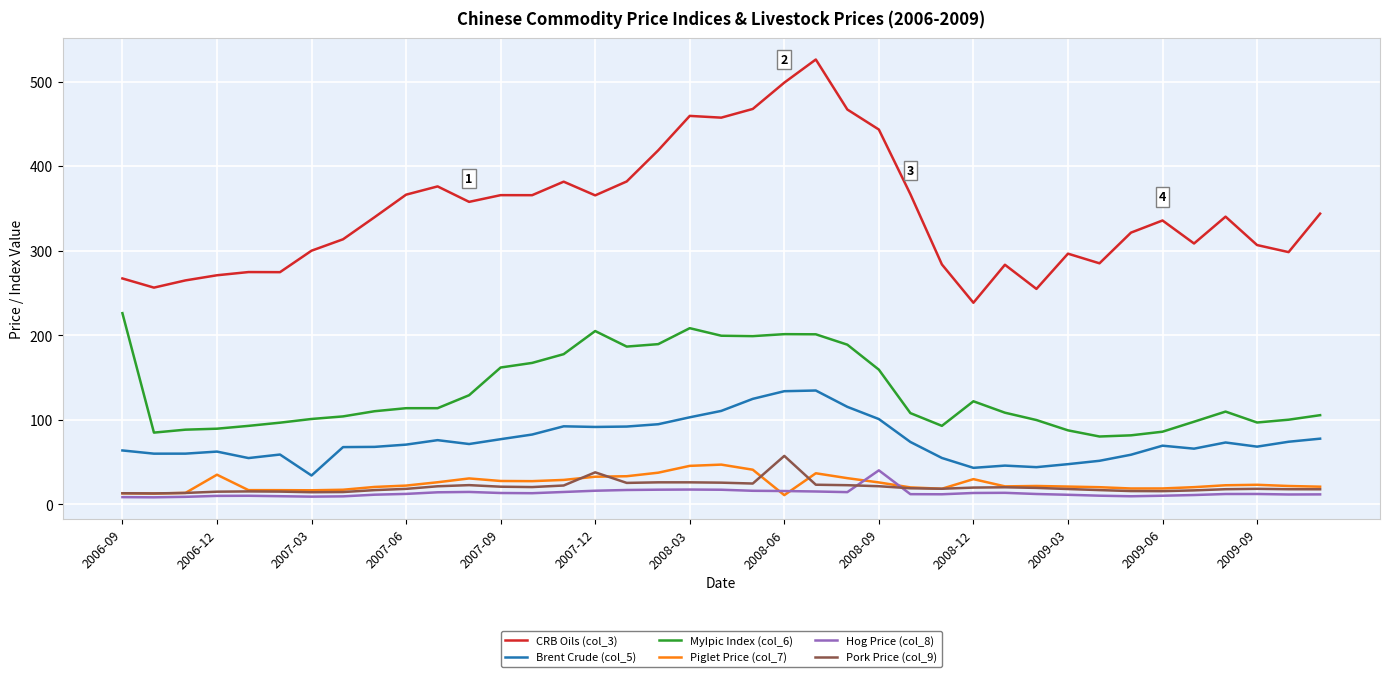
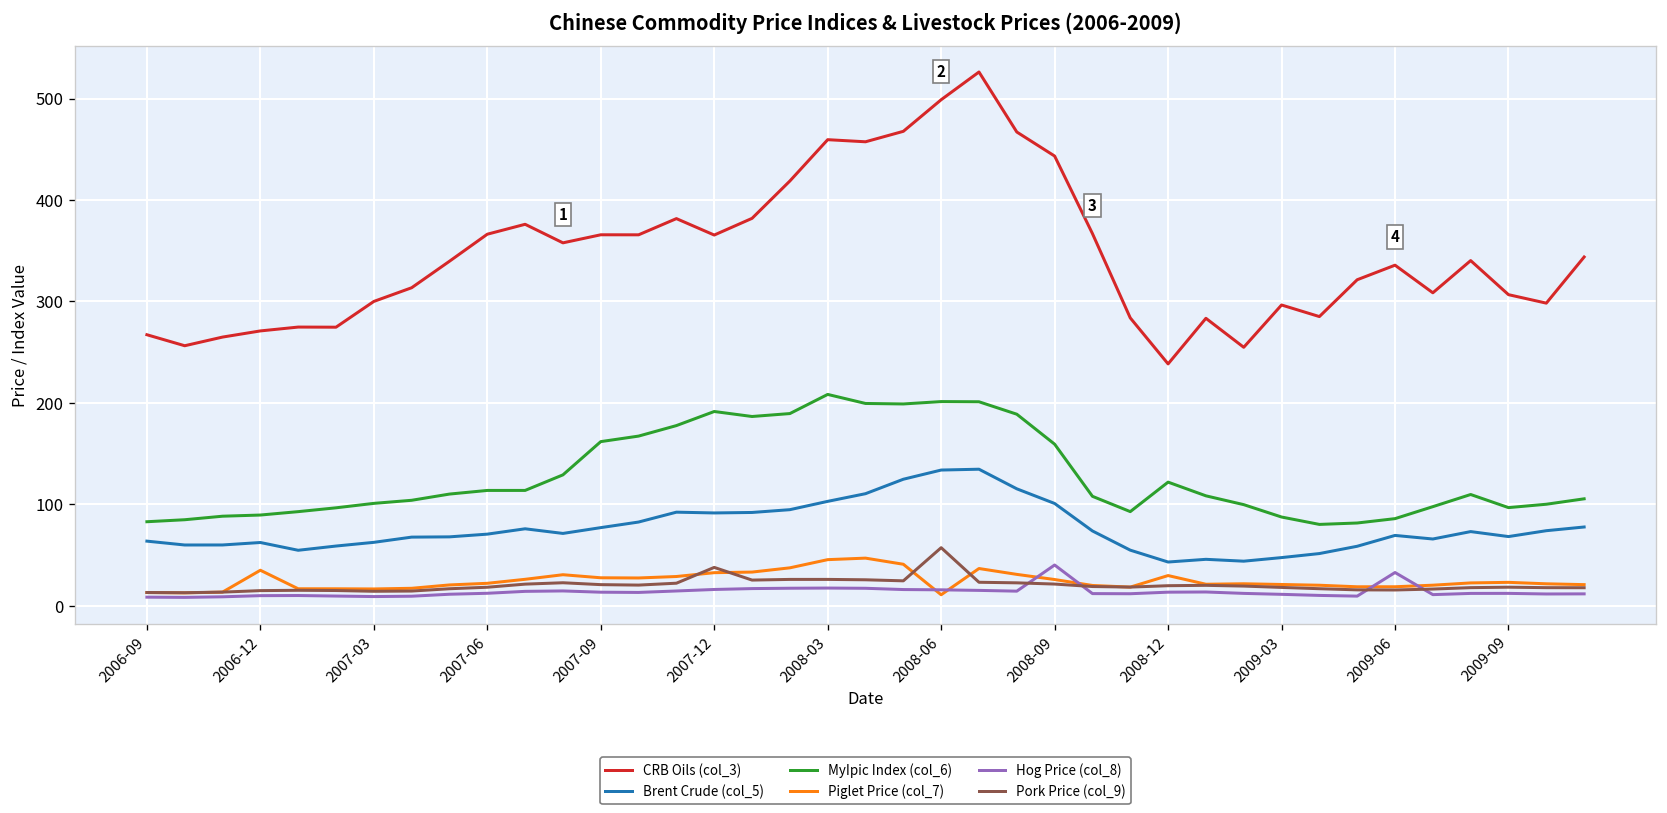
MyIpic Index (col_6), 2006-09: 230 -> 80
Brent Crude (col_5), 2007-03: 30 -> 60
MyIpic Index (col_6), 2007-12: 200 -> 190
Hog Price (col_8), 2009-06: 10 -> 30
